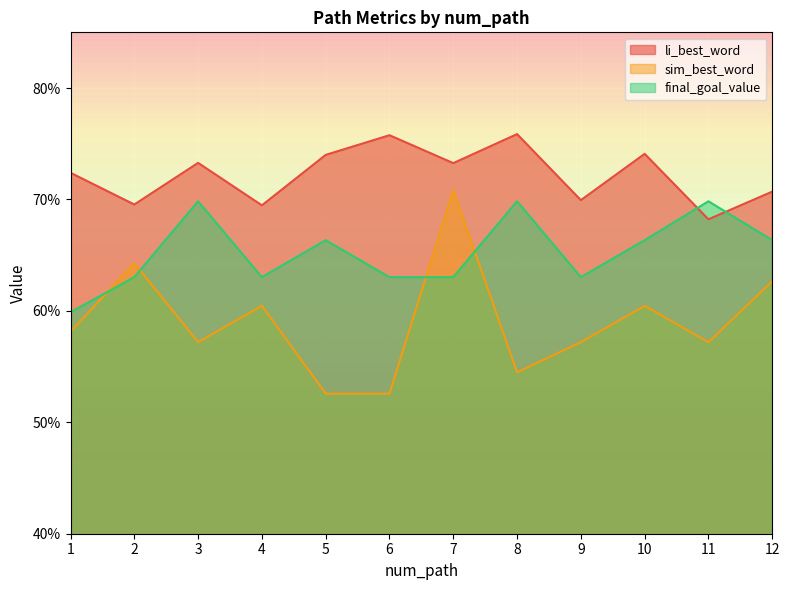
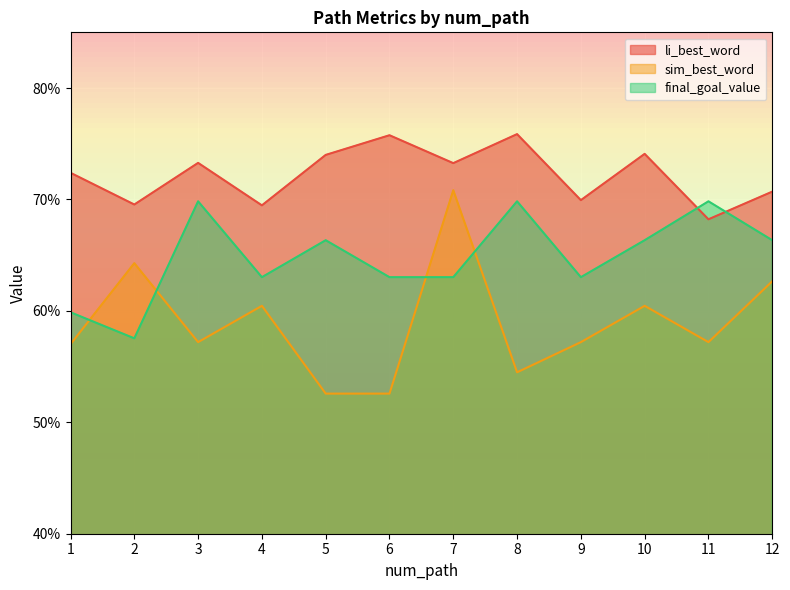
sim_best_word, 1: 58.1% -> 57.0%
final_goal_value, 2: 63.0% -> 57.5%
